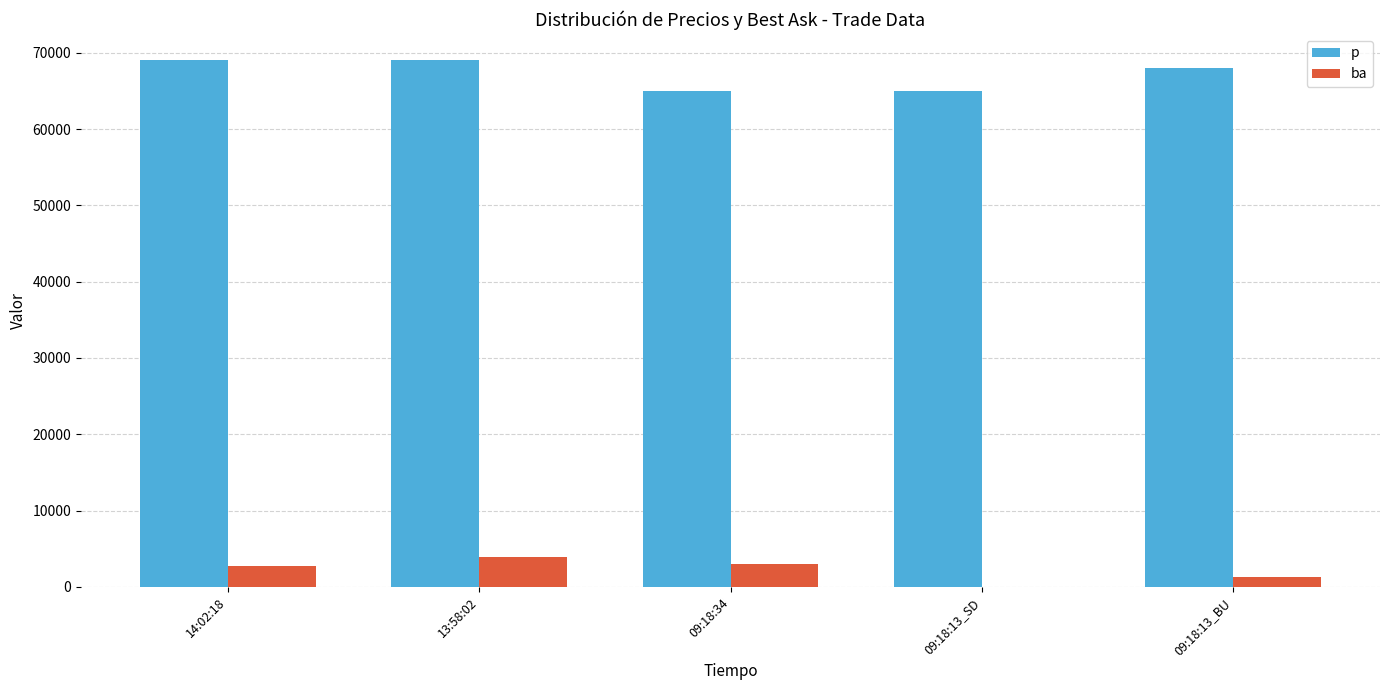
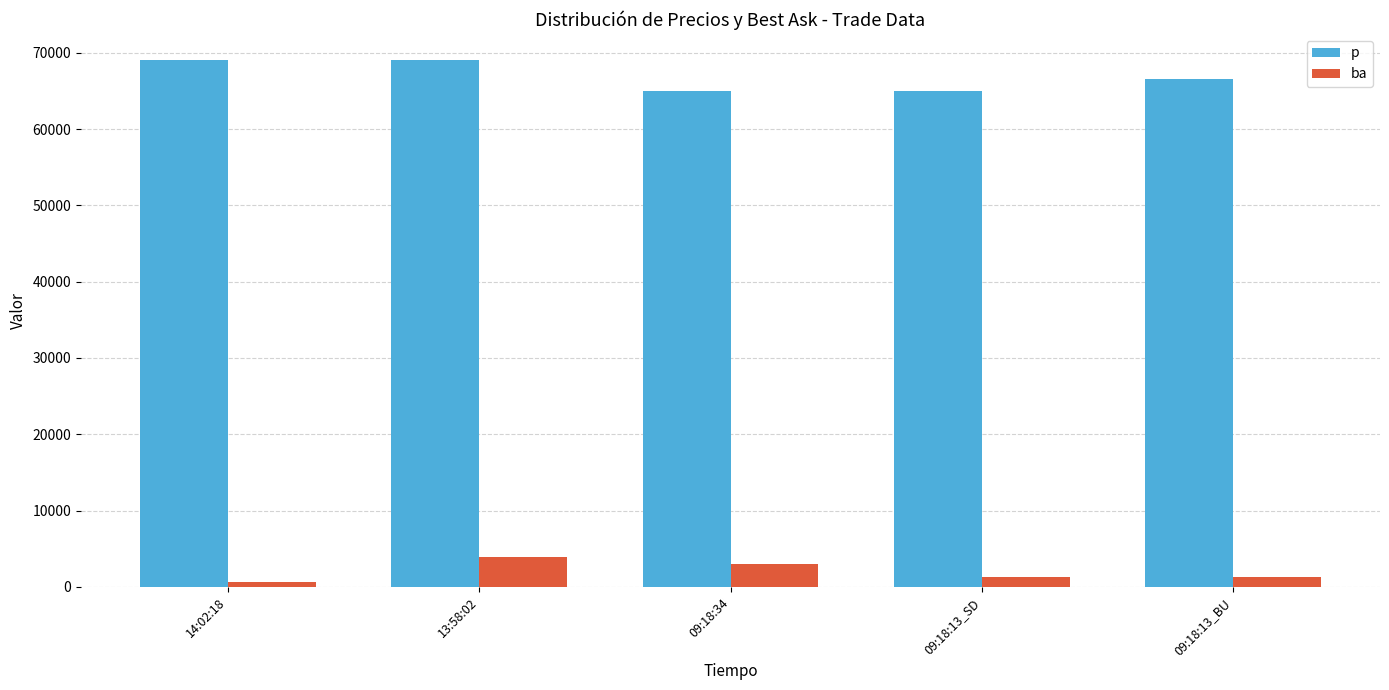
ba, 14:02:18: 3000 -> 1000
ba, 09:18:13_SD: 0 -> 1000
p, 09:18:13_BU: 68000 -> 67000
